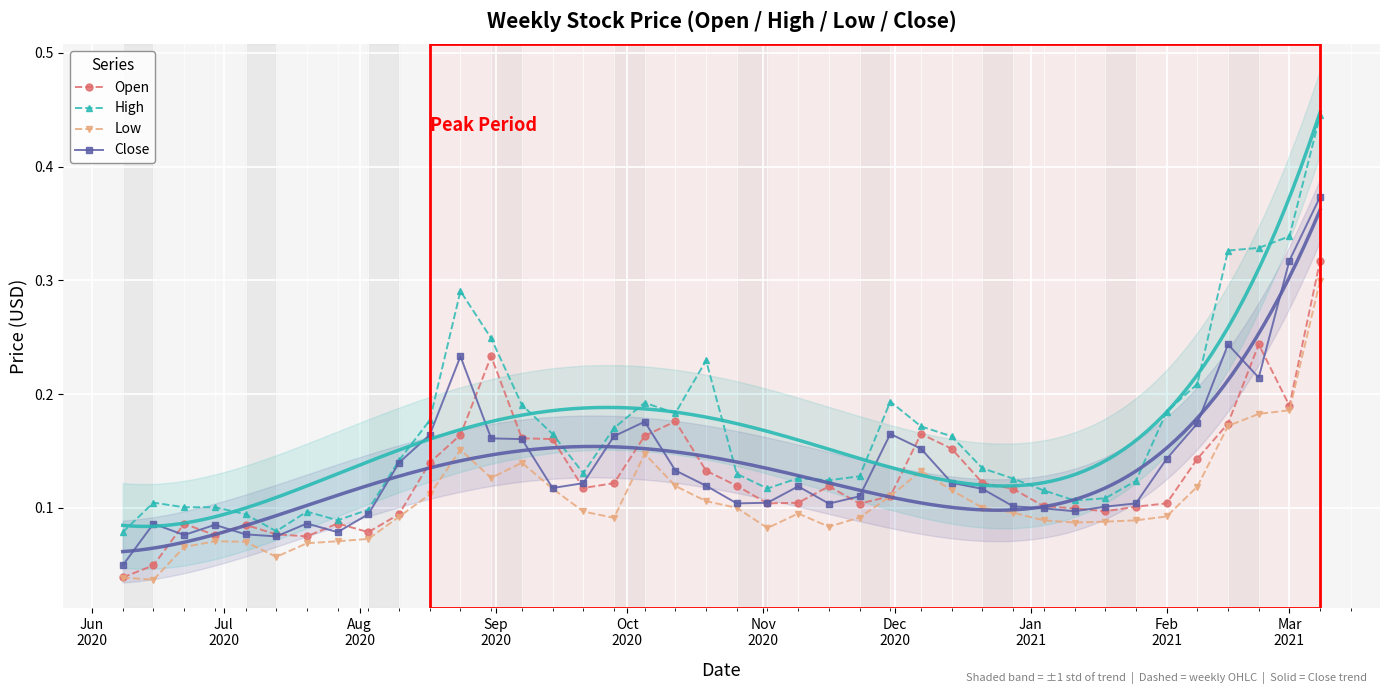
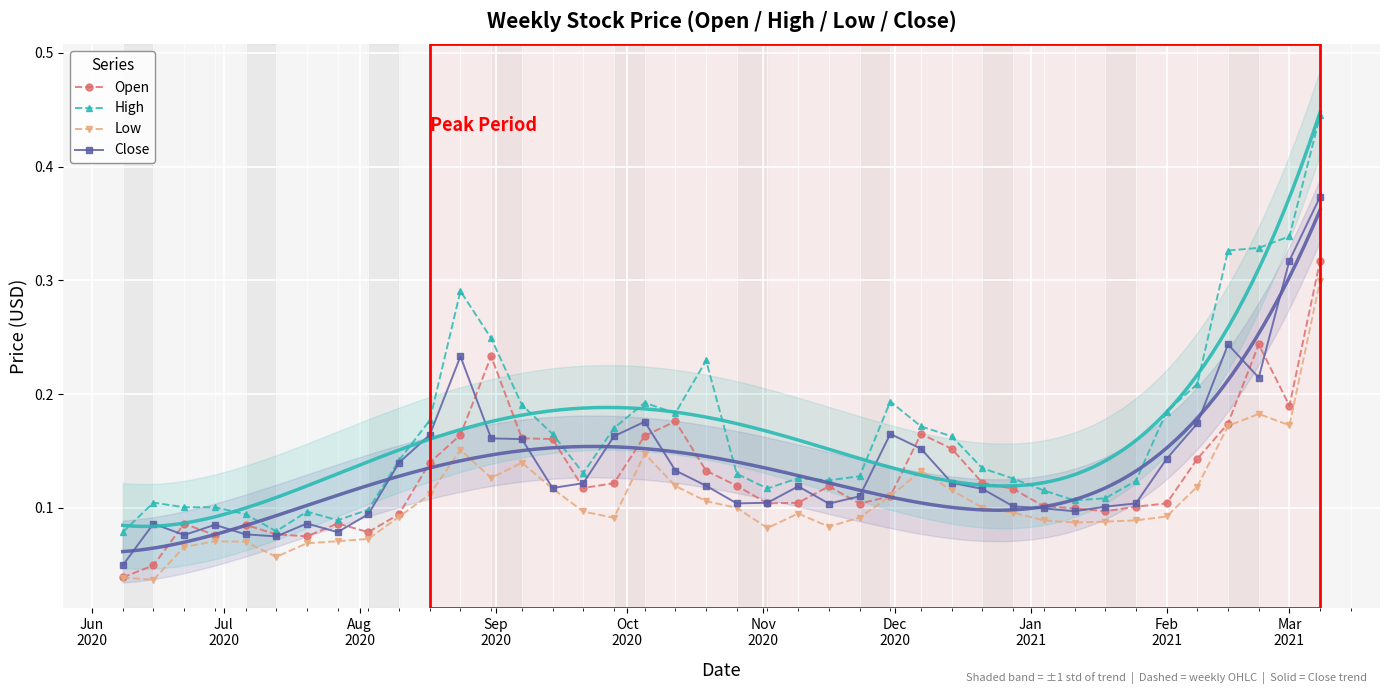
Low, Mar 2021: 0.186 -> 0.173
